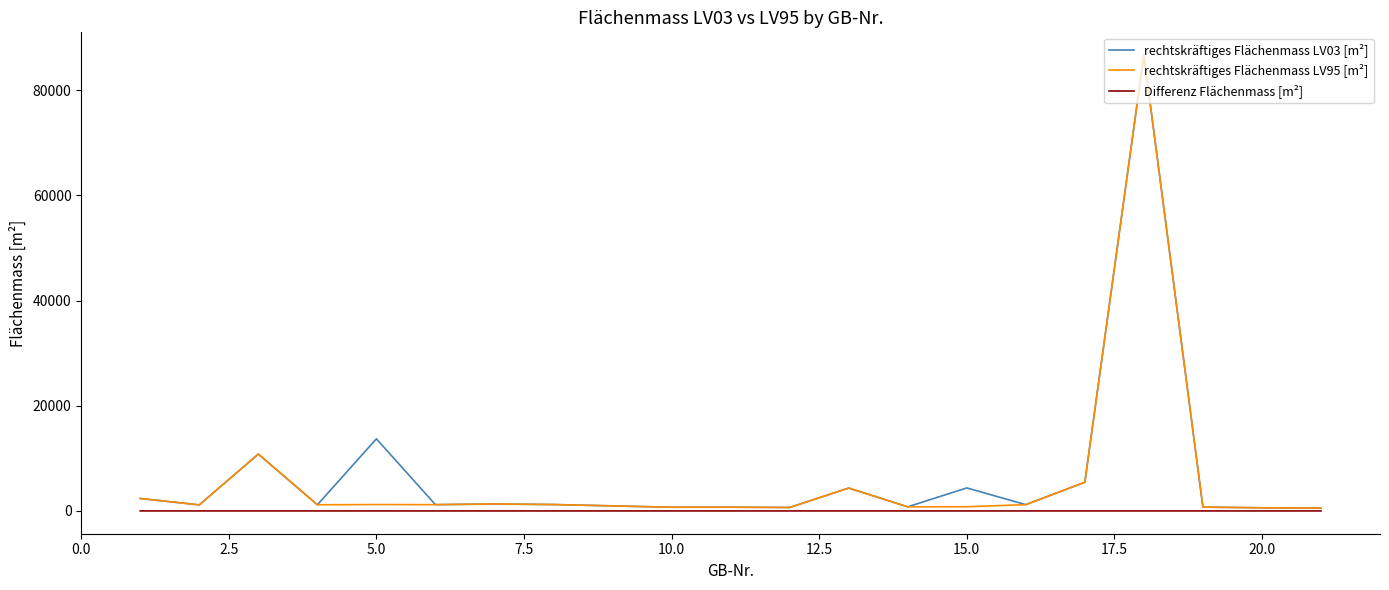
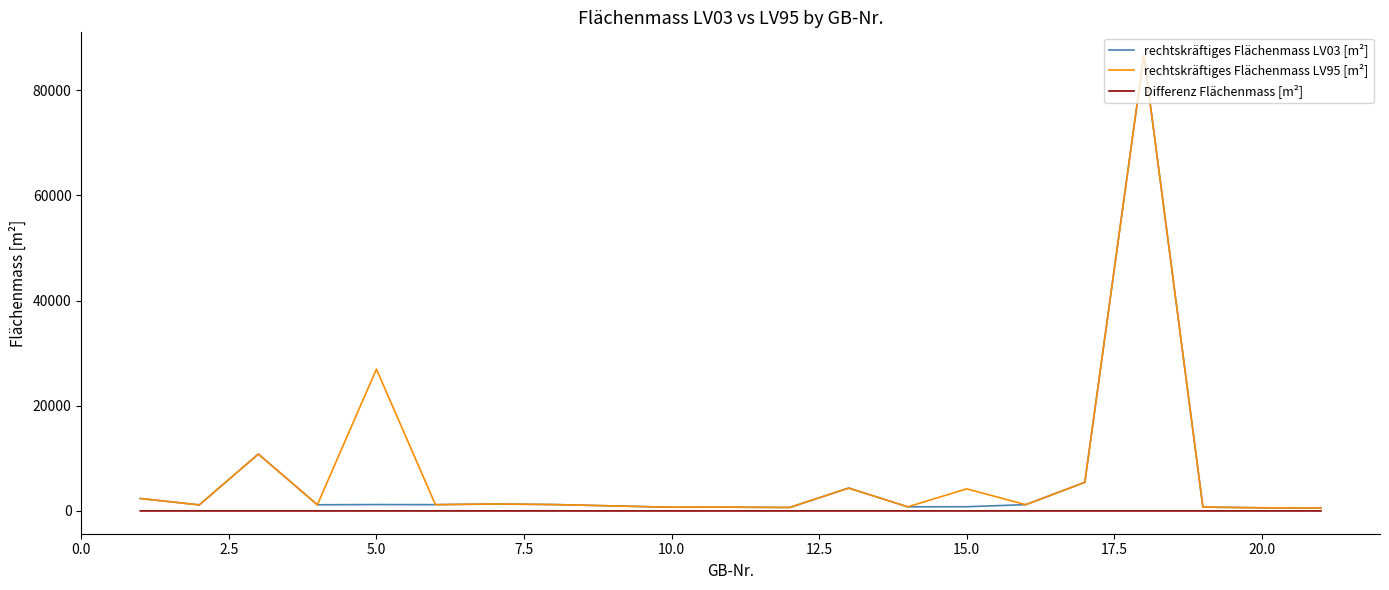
rechtskräftiges Flächenmass LV03 [m²], 5.0: 14000 -> 1000
rechtskräftiges Flächenmass LV95 [m²], 5.0: 1000 -> 27000
rechtskräftiges Flächenmass LV03 [m²], 15.0: 4000 -> 1000
rechtskräftiges Flächenmass LV95 [m²], 15.0: 1000 -> 4000
